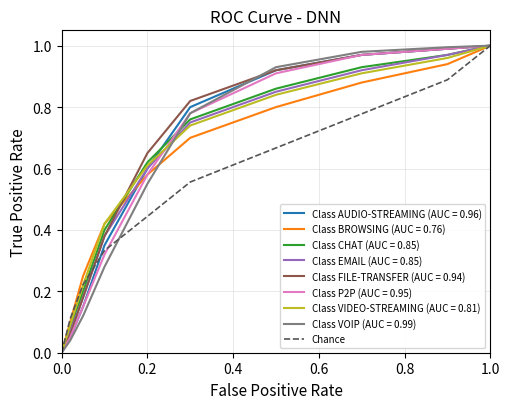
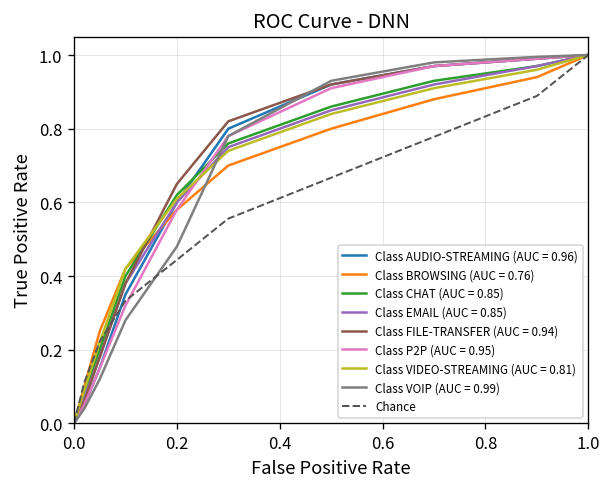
Class VOIP (AUC = 0.99), 0.2: 0.55 -> 0.48
